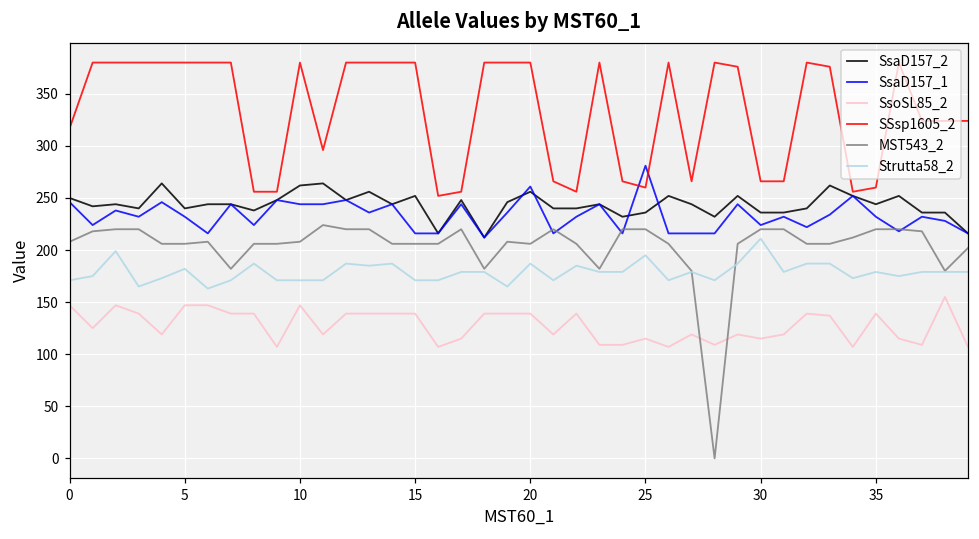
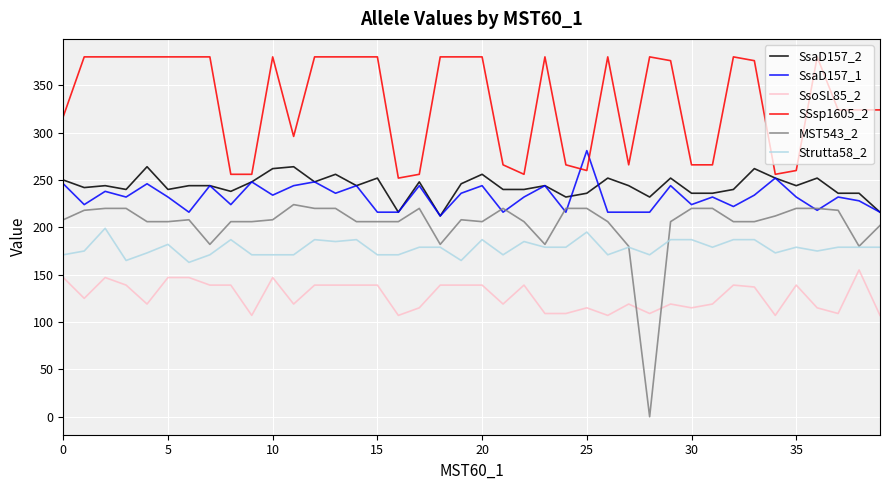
SsaD157_1, 10: 240 -> 230
SsaD157_1, 20: 260 -> 240
Strutta58_2, 30: 210 -> 190
